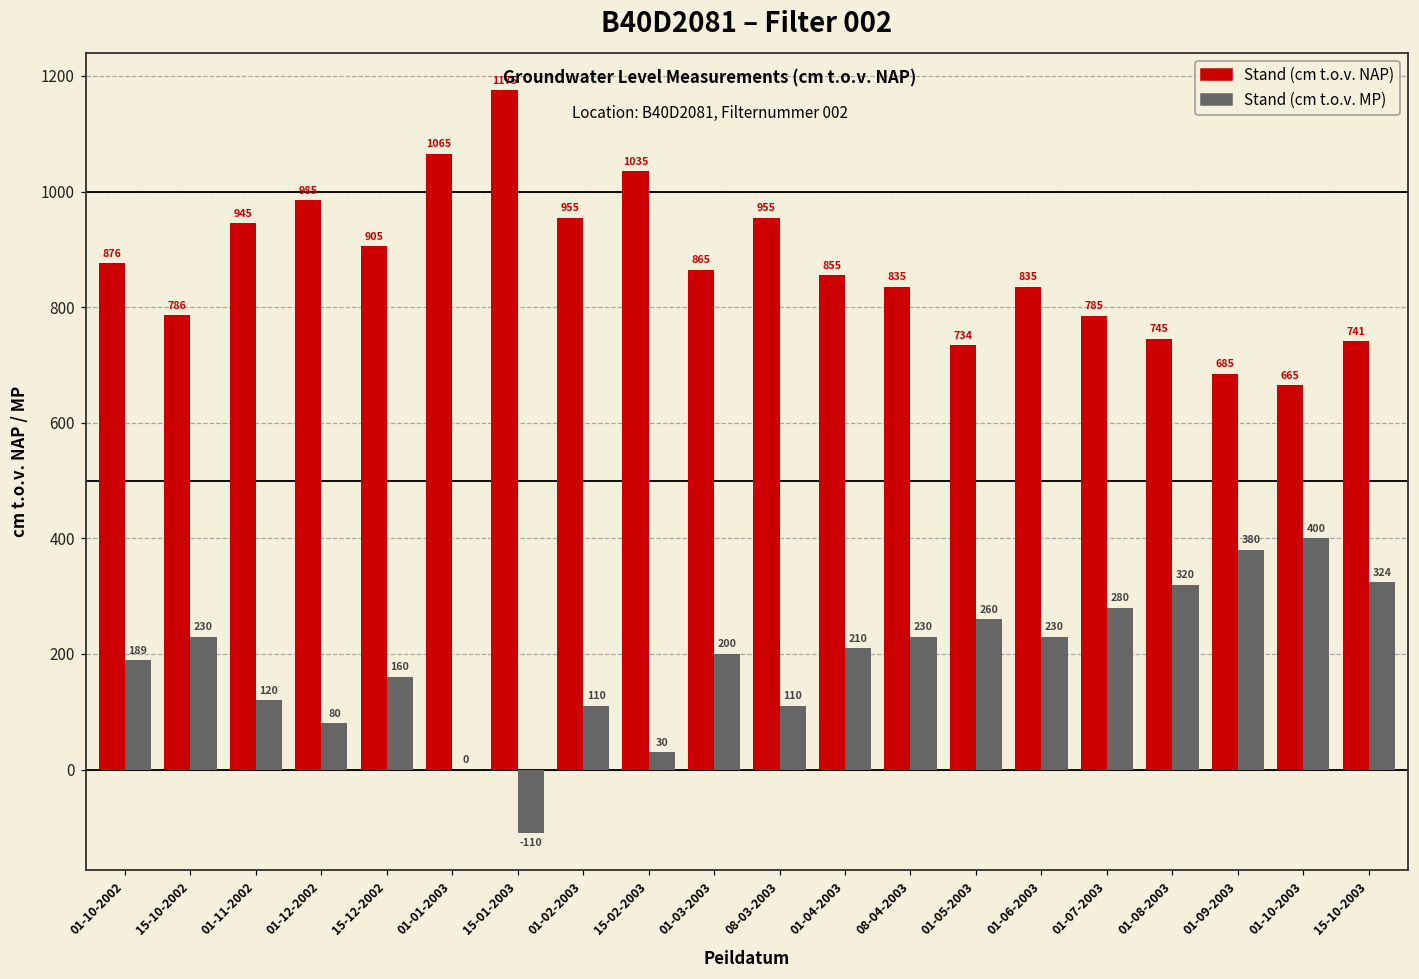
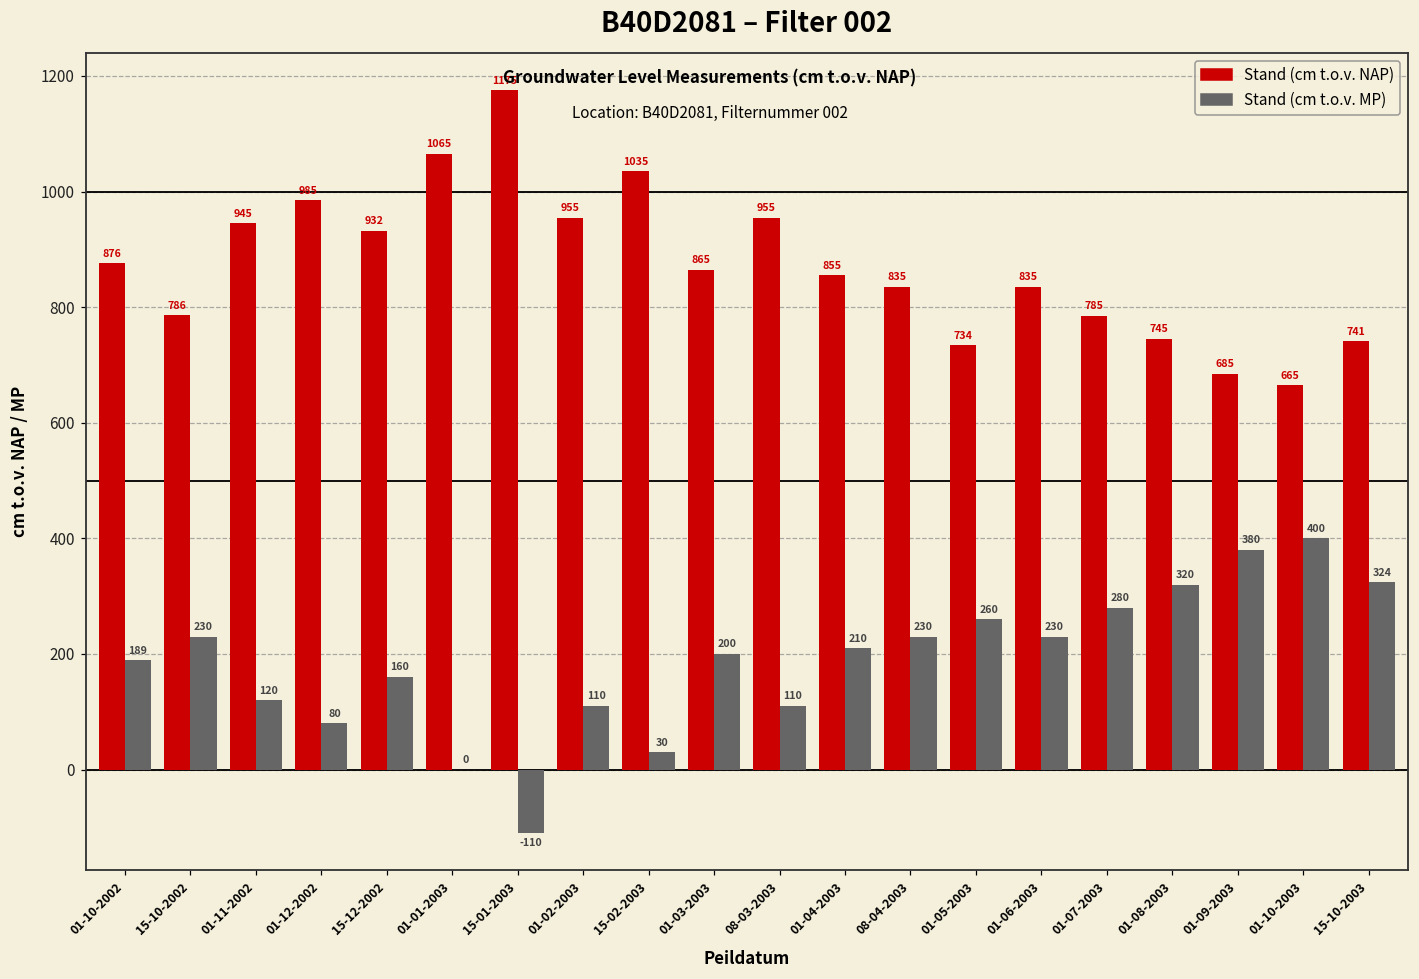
Stand (cm t.o.v. NAP), 15-12-2002: 905 -> 932
